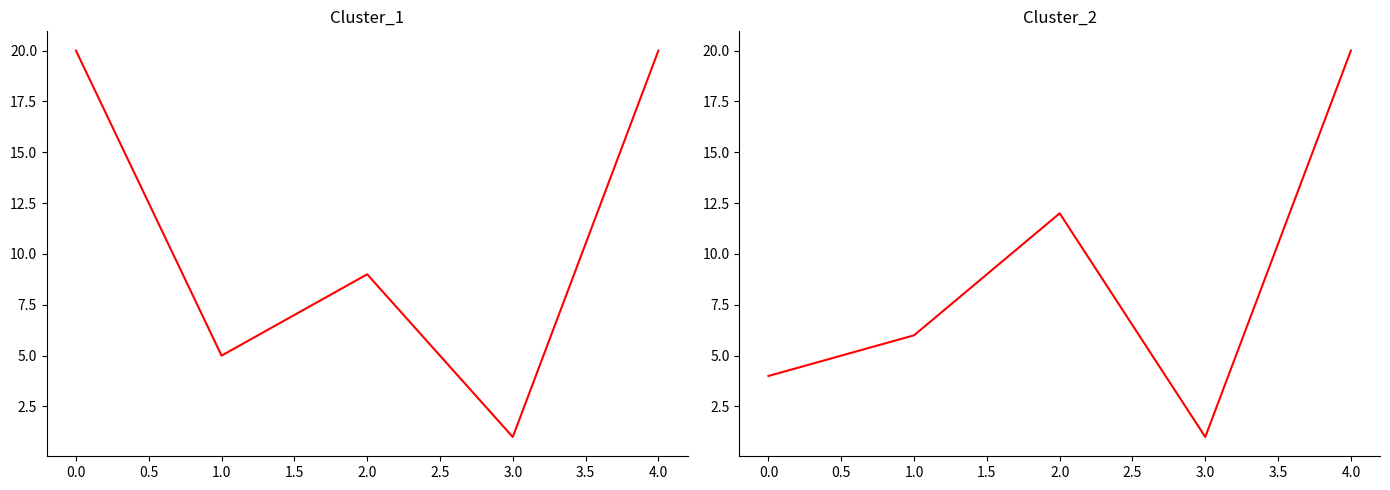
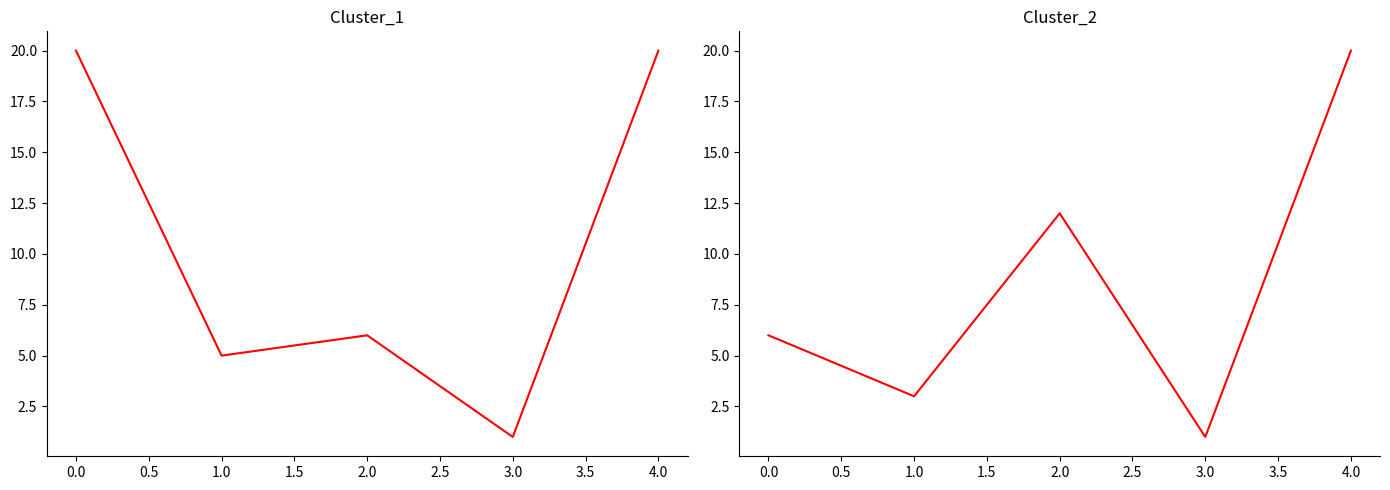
Cluster_1, 2.0: 9 -> 6
Cluster_2, 0.0: 4 -> 6
Cluster_2, 1.0: 6 -> 3
